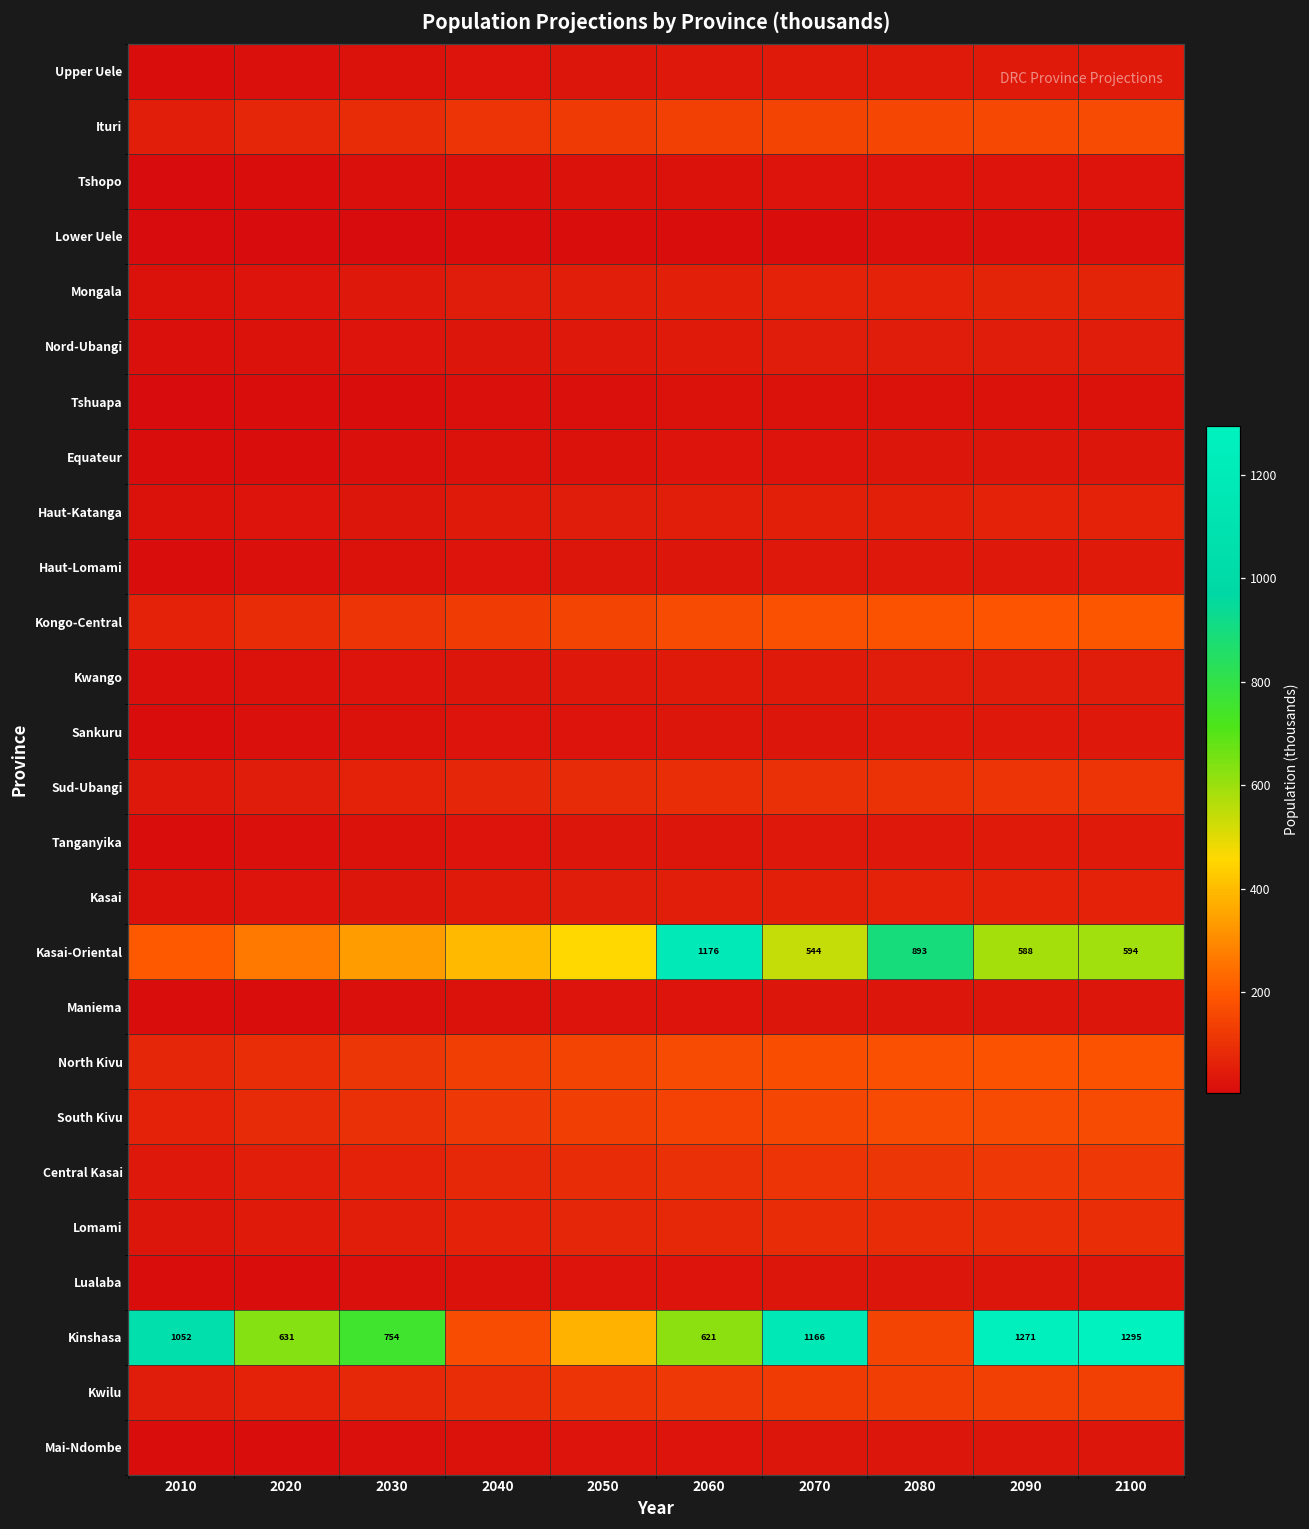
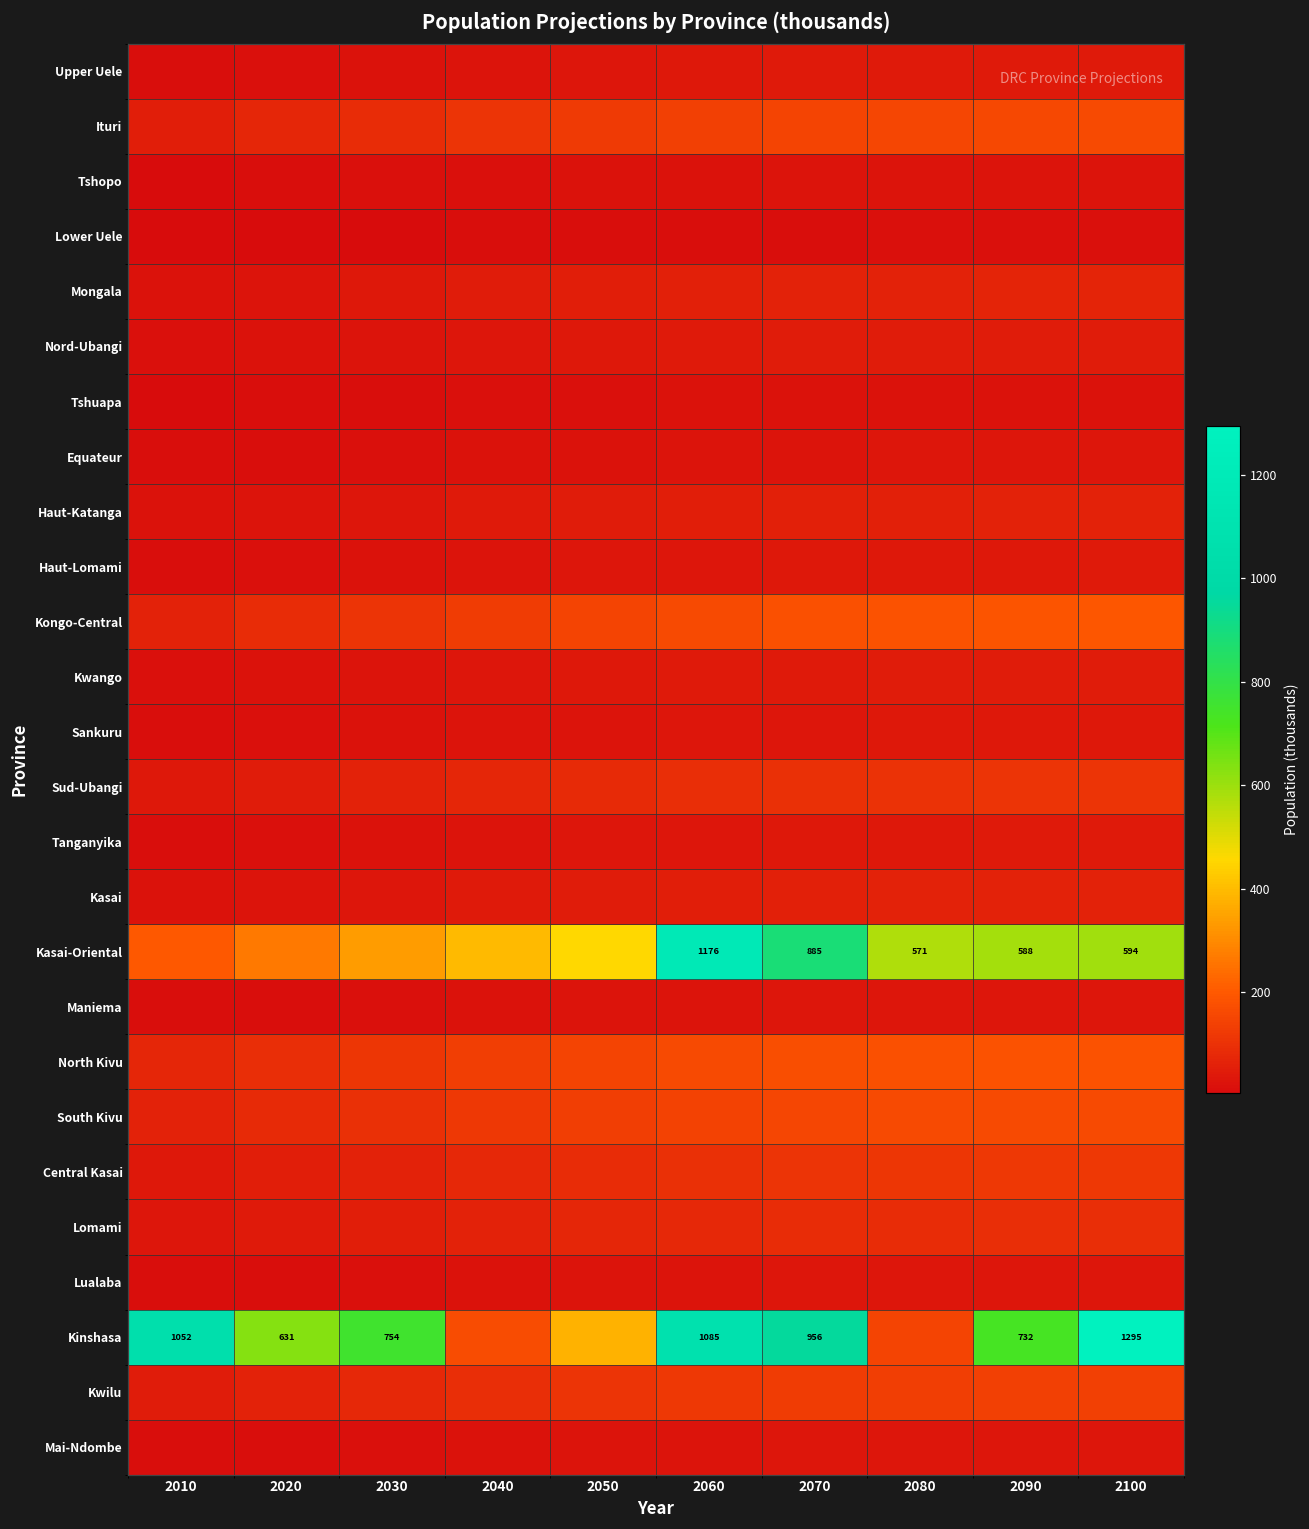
Kasai-Oriental, 2070: 544 -> 885
Kasai-Oriental, 2080: 893 -> 571
Kinshasa, 2060: 621 -> 1085
Kinshasa, 2070: 1166 -> 956
Kinshasa, 2090: 1271 -> 732
